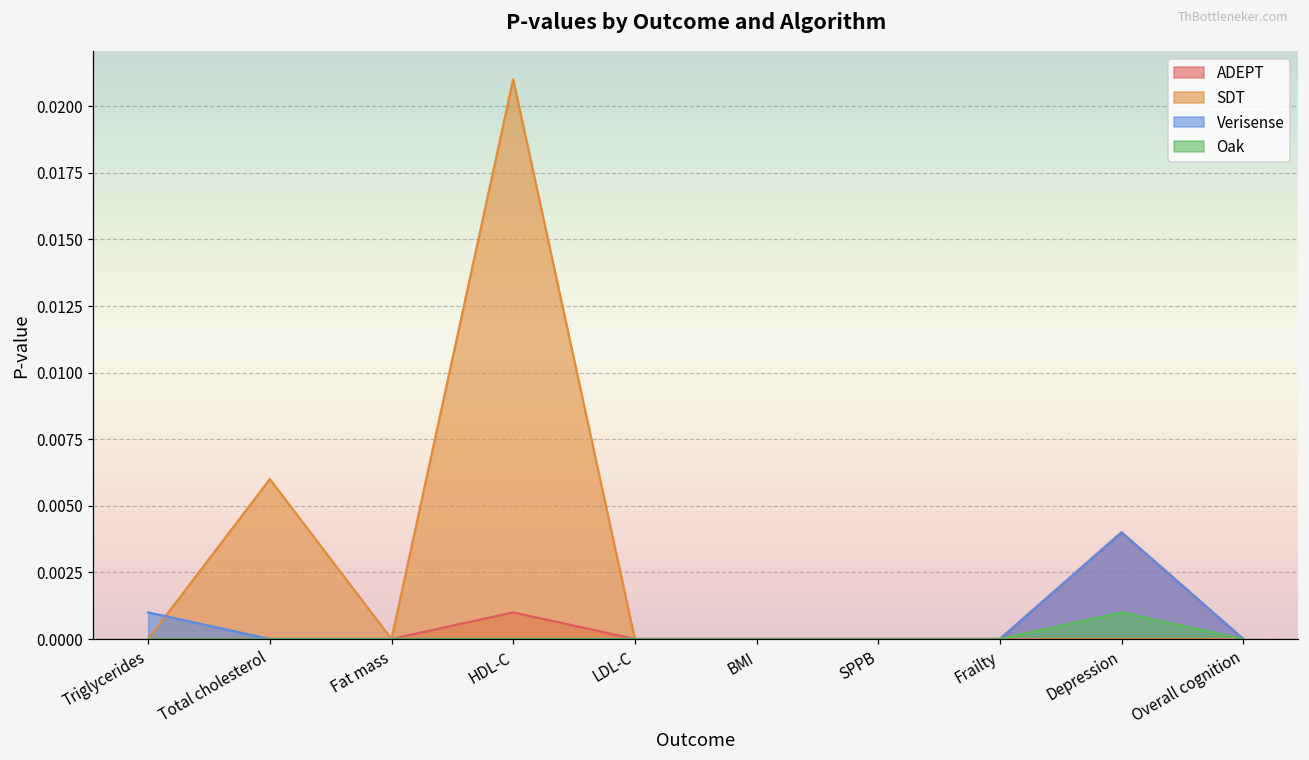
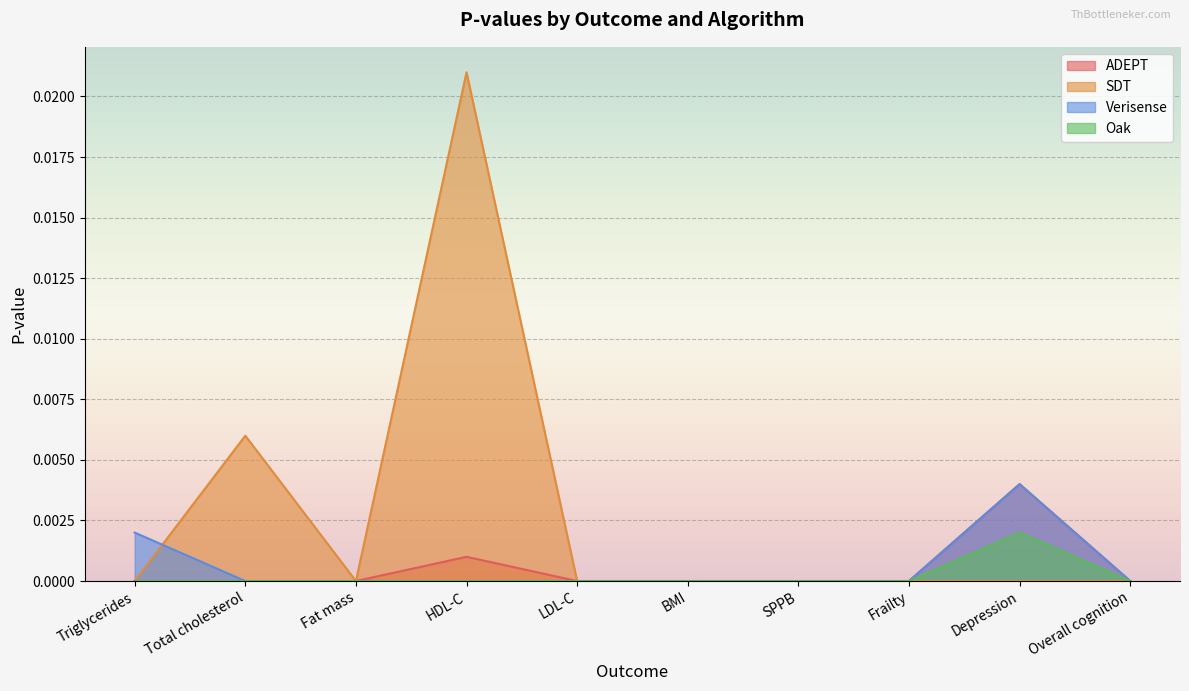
Verisense, Triglycerides: 0.001 -> 0.002
Oak, Depression: 0.001 -> 0.002
